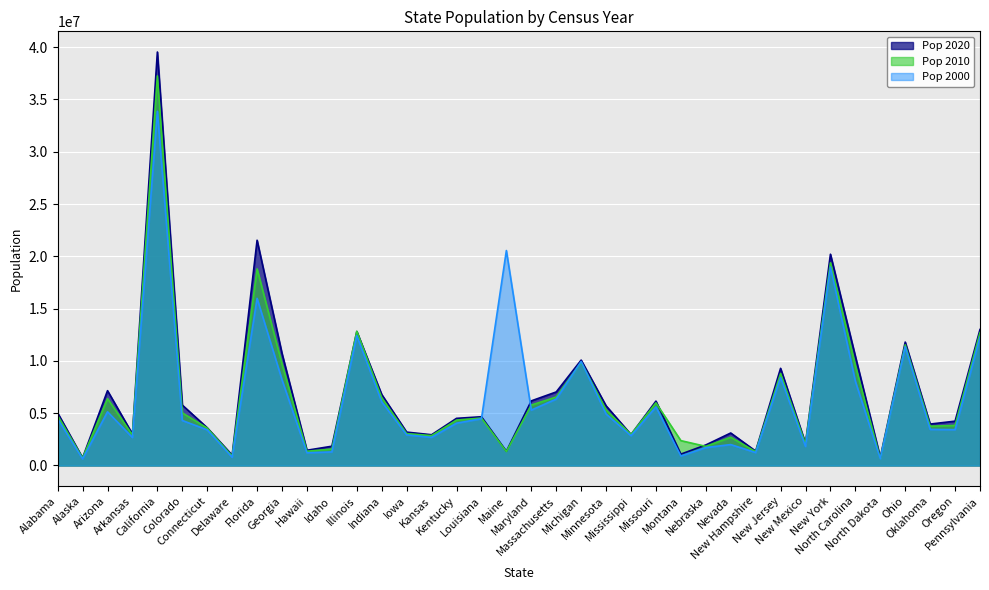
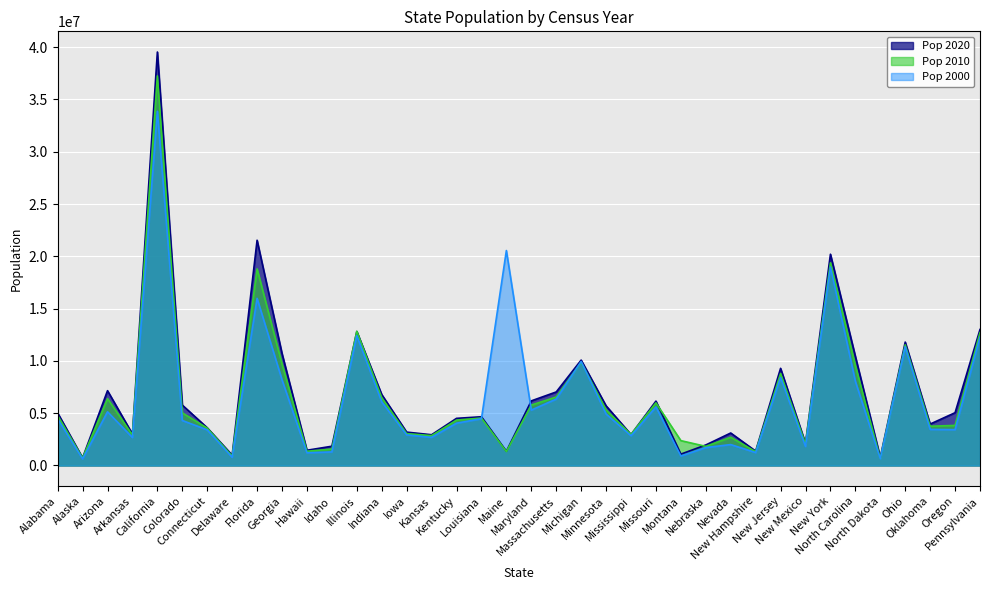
Pop 2020, Oregon: 4200000 -> 5000000
